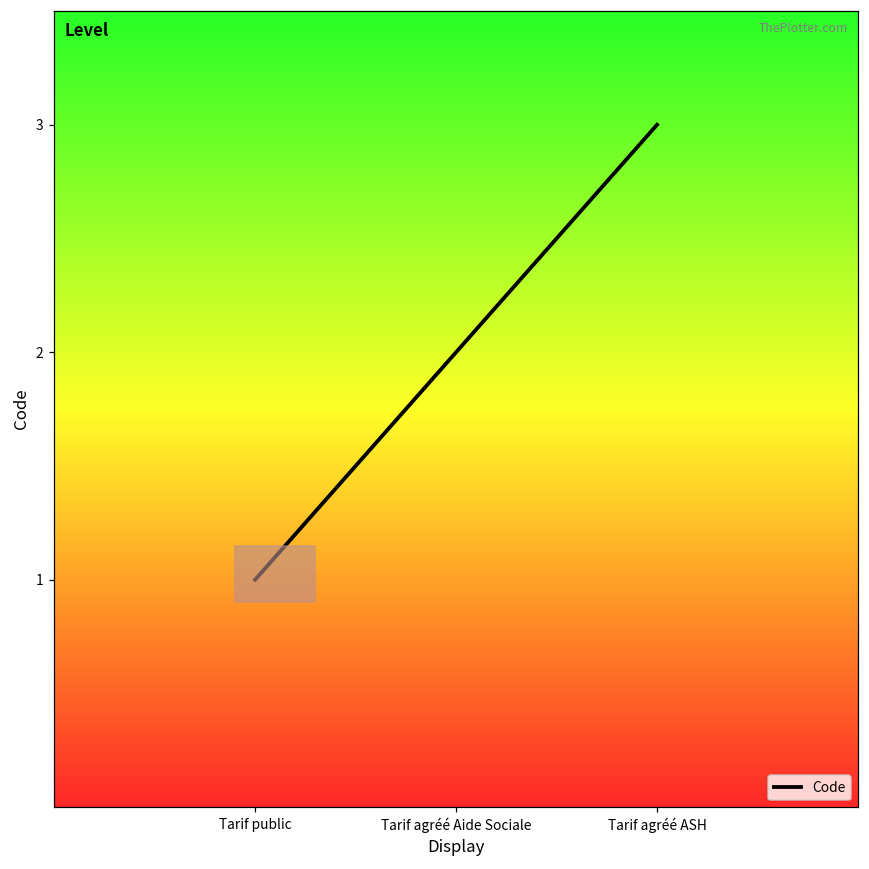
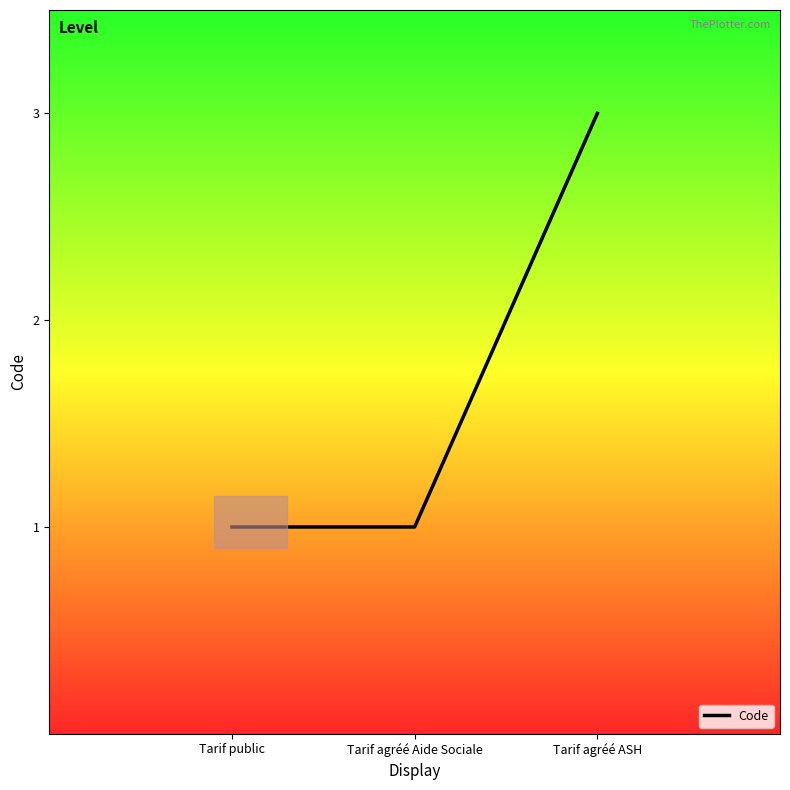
Code, Tarif agréé Aide Sociale: 2 -> 1
